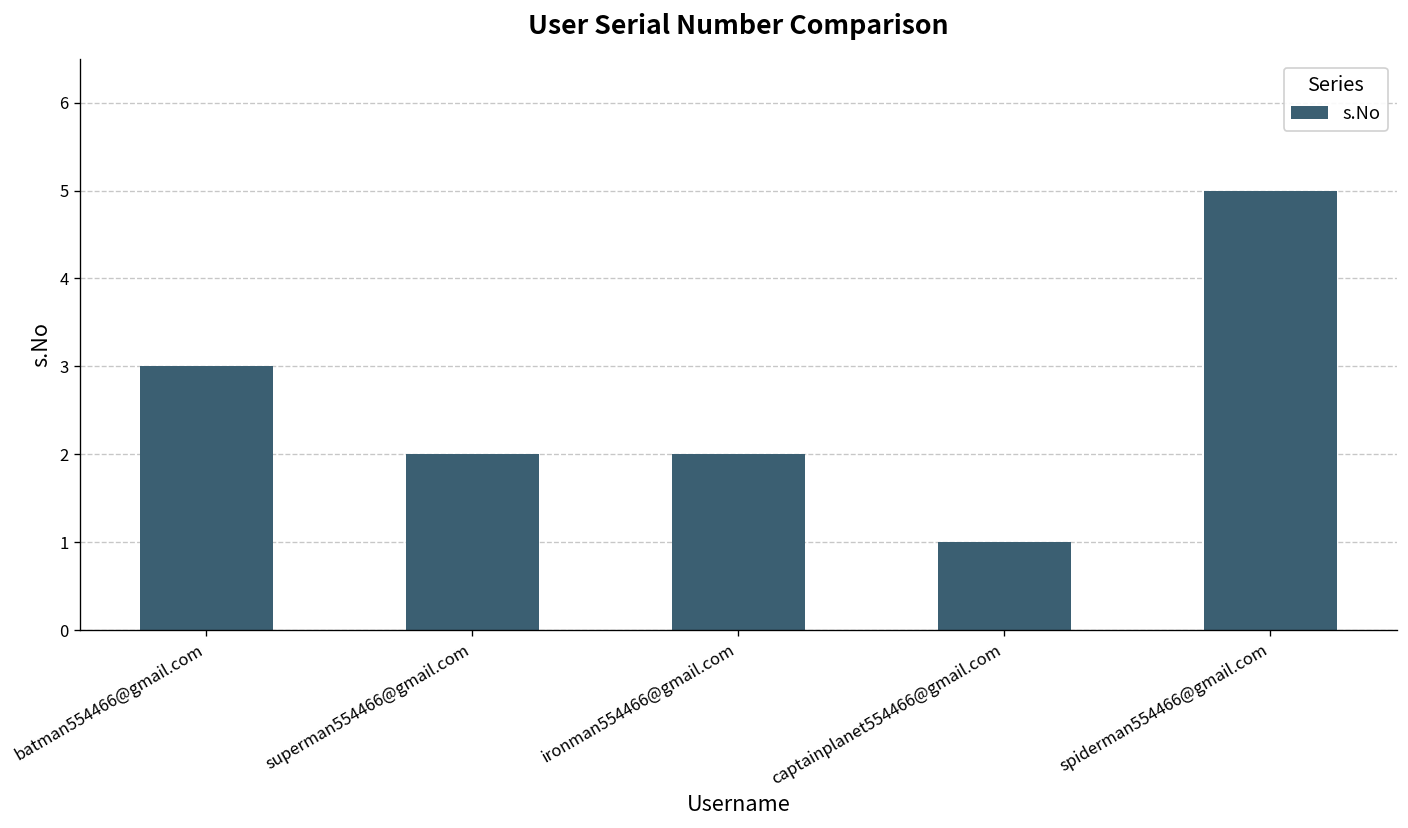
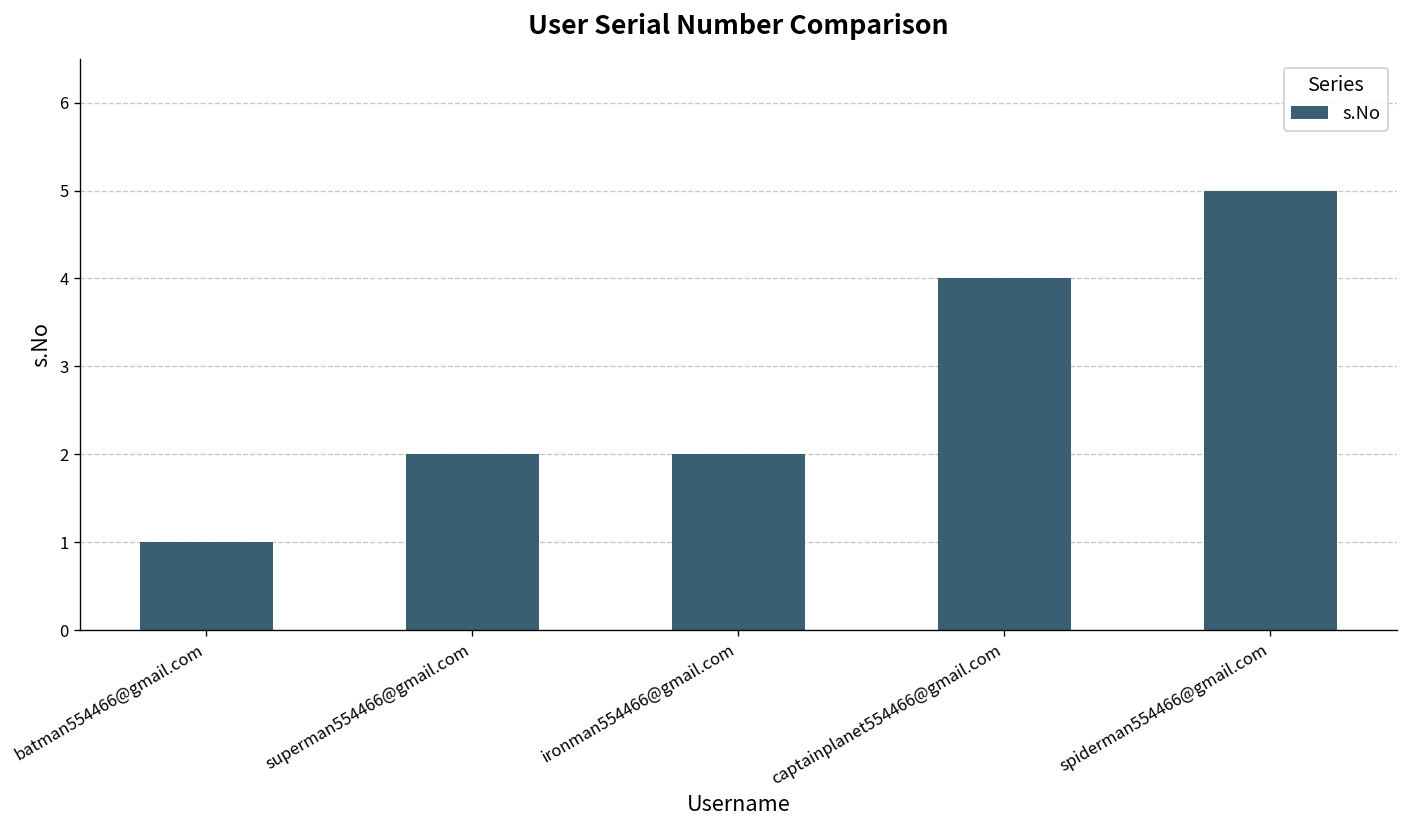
batman554466@gmail.com: 3 -> 1
captainplanet554466@gmail.com: 1 -> 4
